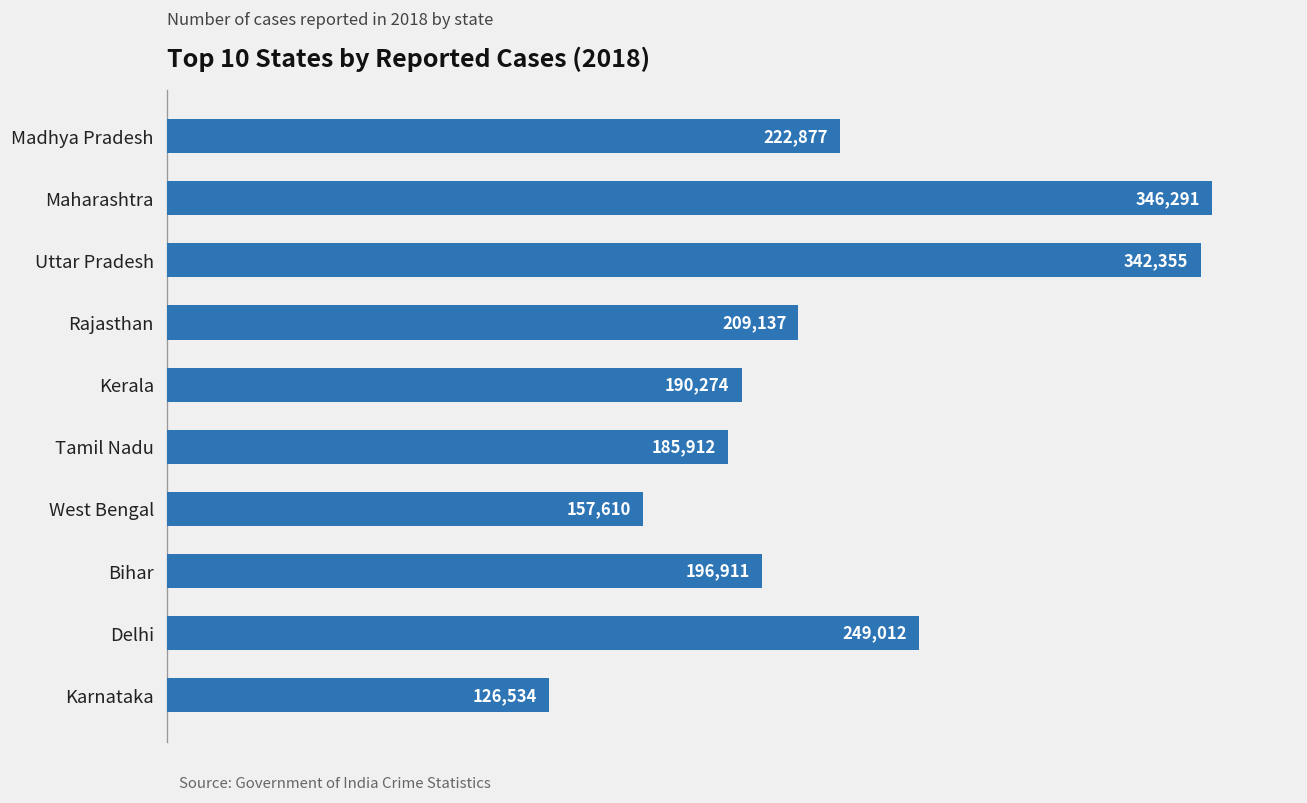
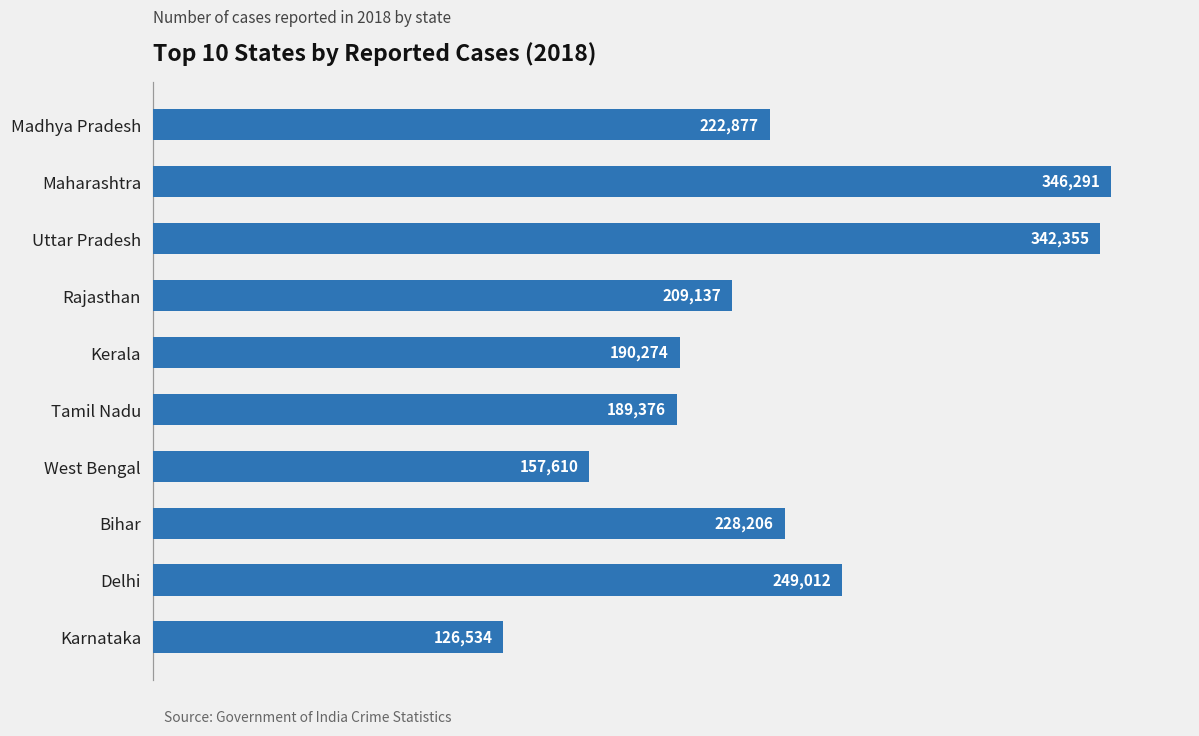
Tamil Nadu: 185,912 -> 189,376
Bihar: 196,911 -> 228,206
